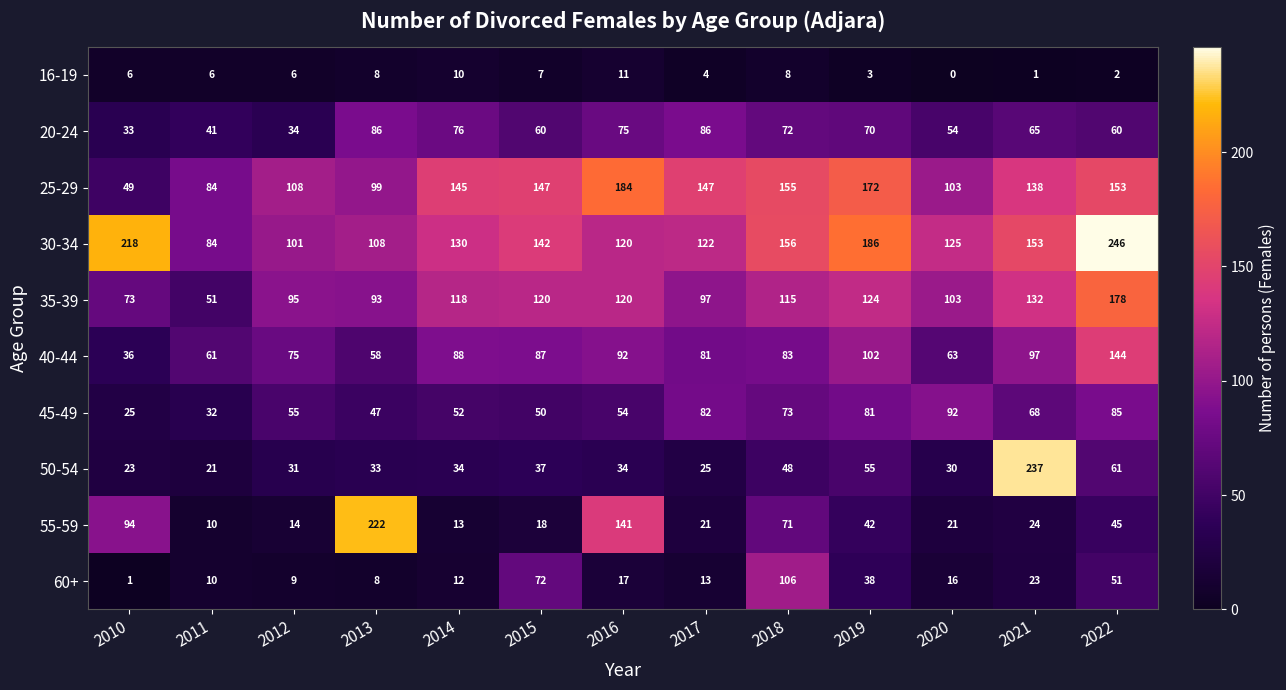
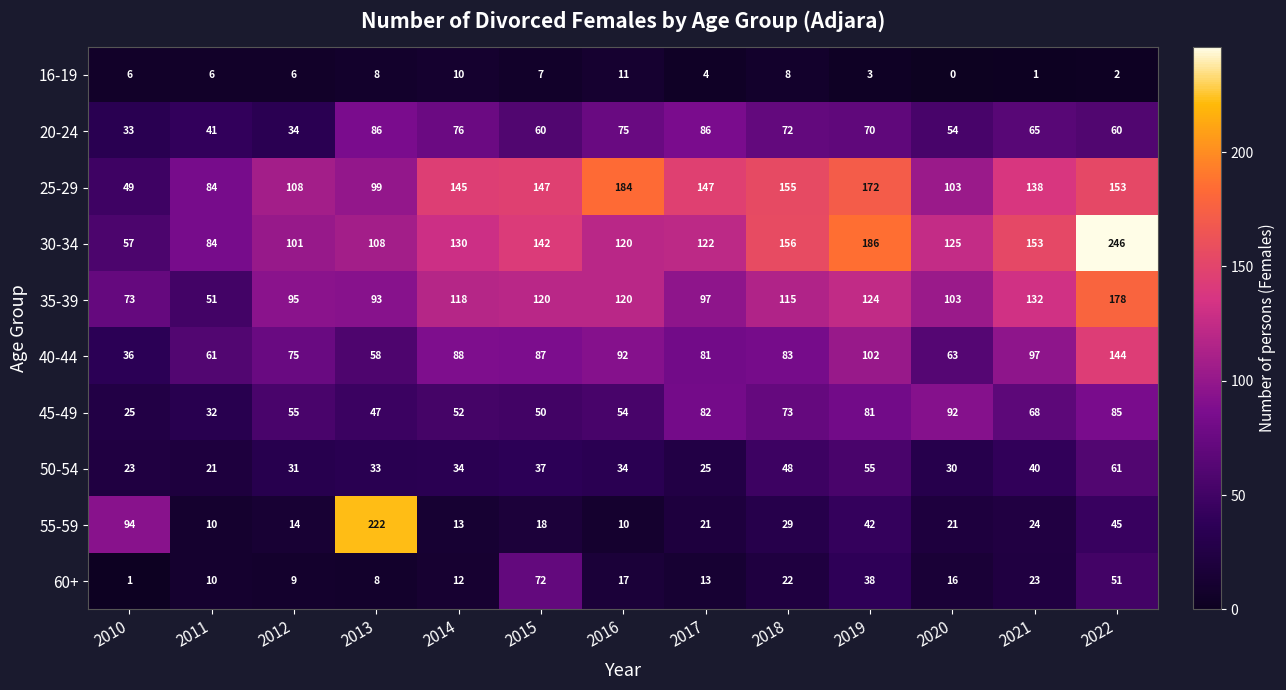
30-34, 2010: 218 -> 57
50-54, 2021: 237 -> 40
55-59, 2016: 141 -> 10
55-59, 2018: 71 -> 29
60+, 2018: 106 -> 22
